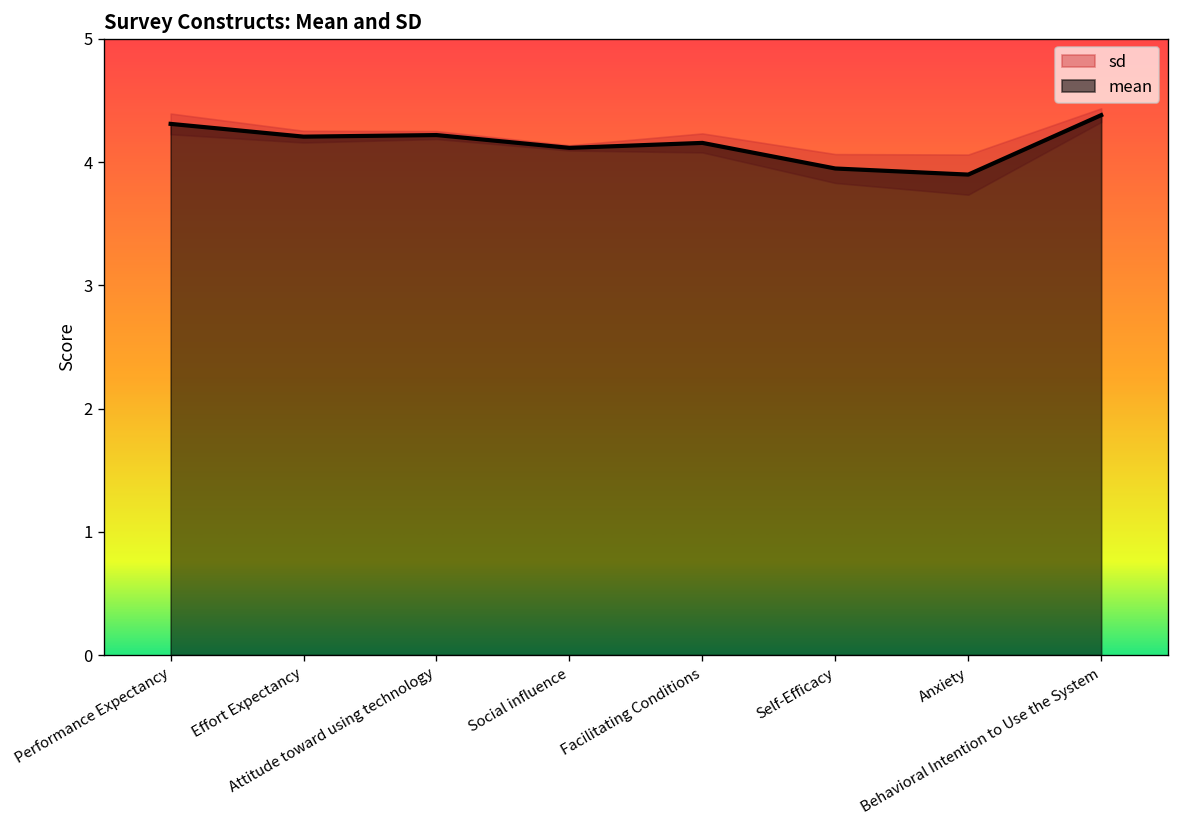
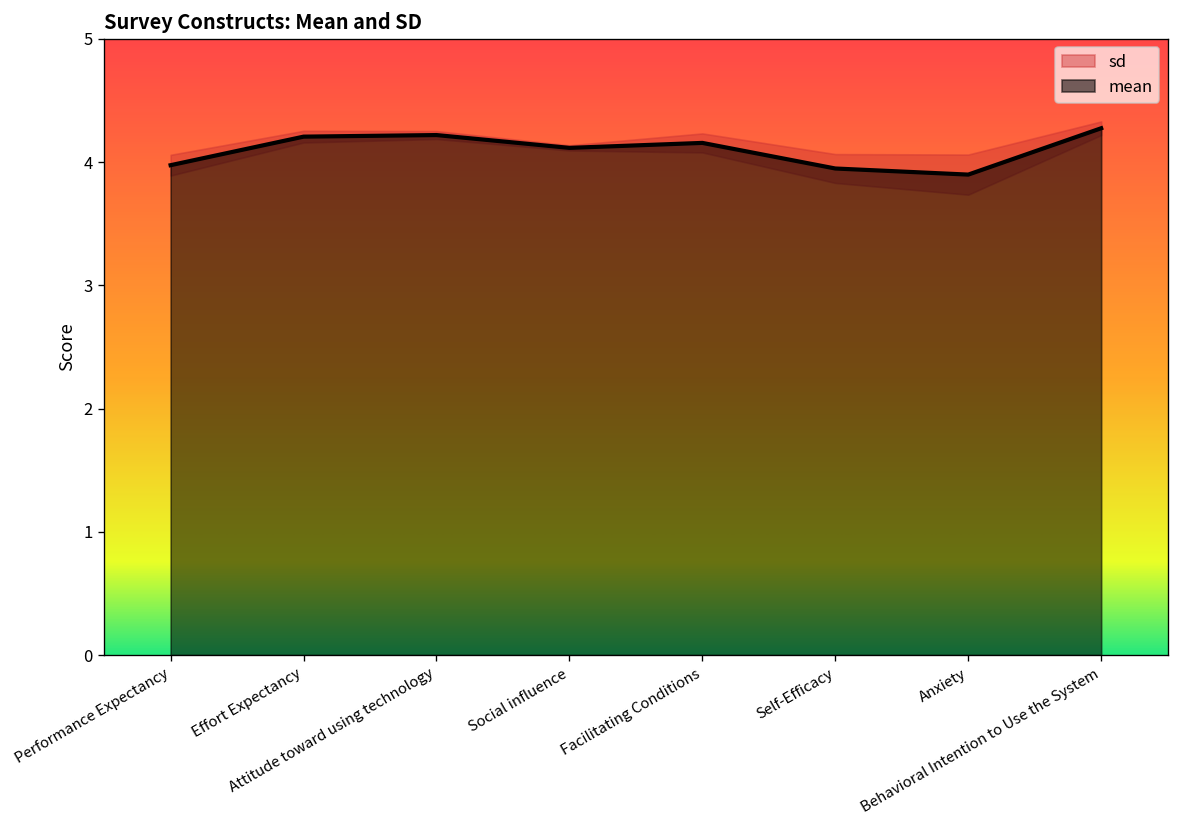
mean, Performance Expectancy: 4.31 -> 3.97
mean, Behavioral Intention to Use the System: 4.38 -> 4.27
